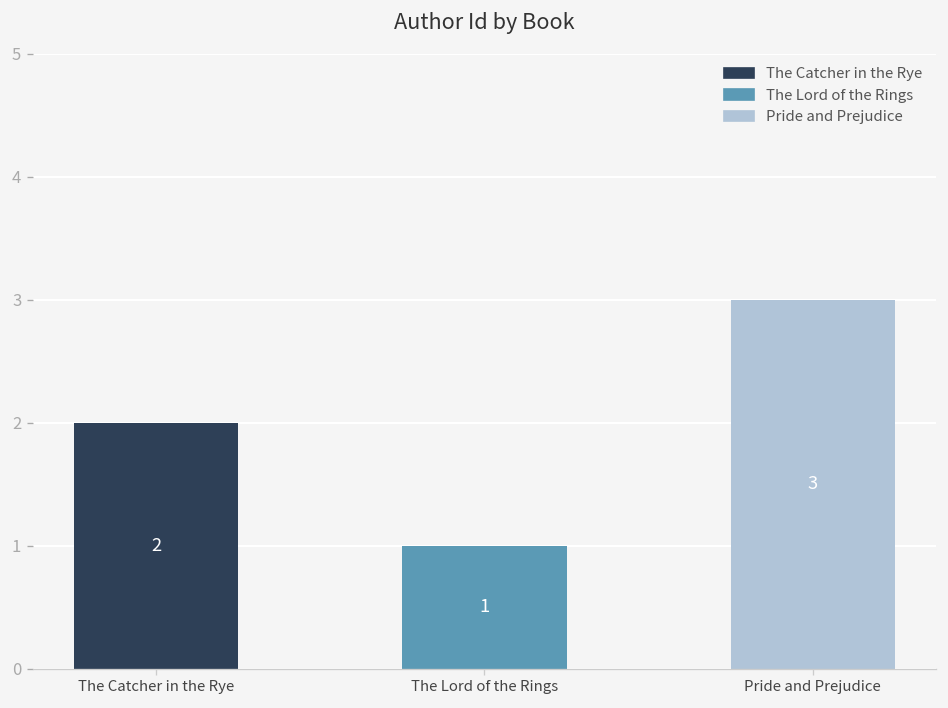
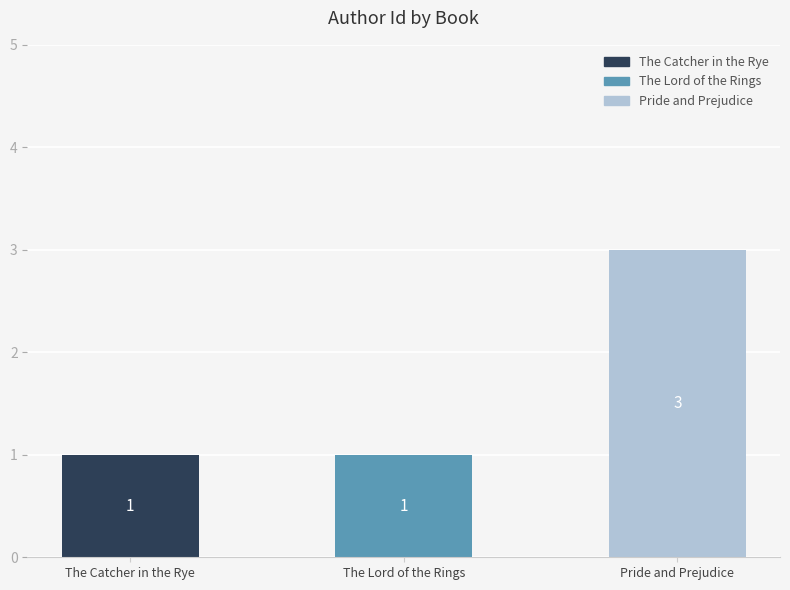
The Catcher in the Rye: 2 -> 1
